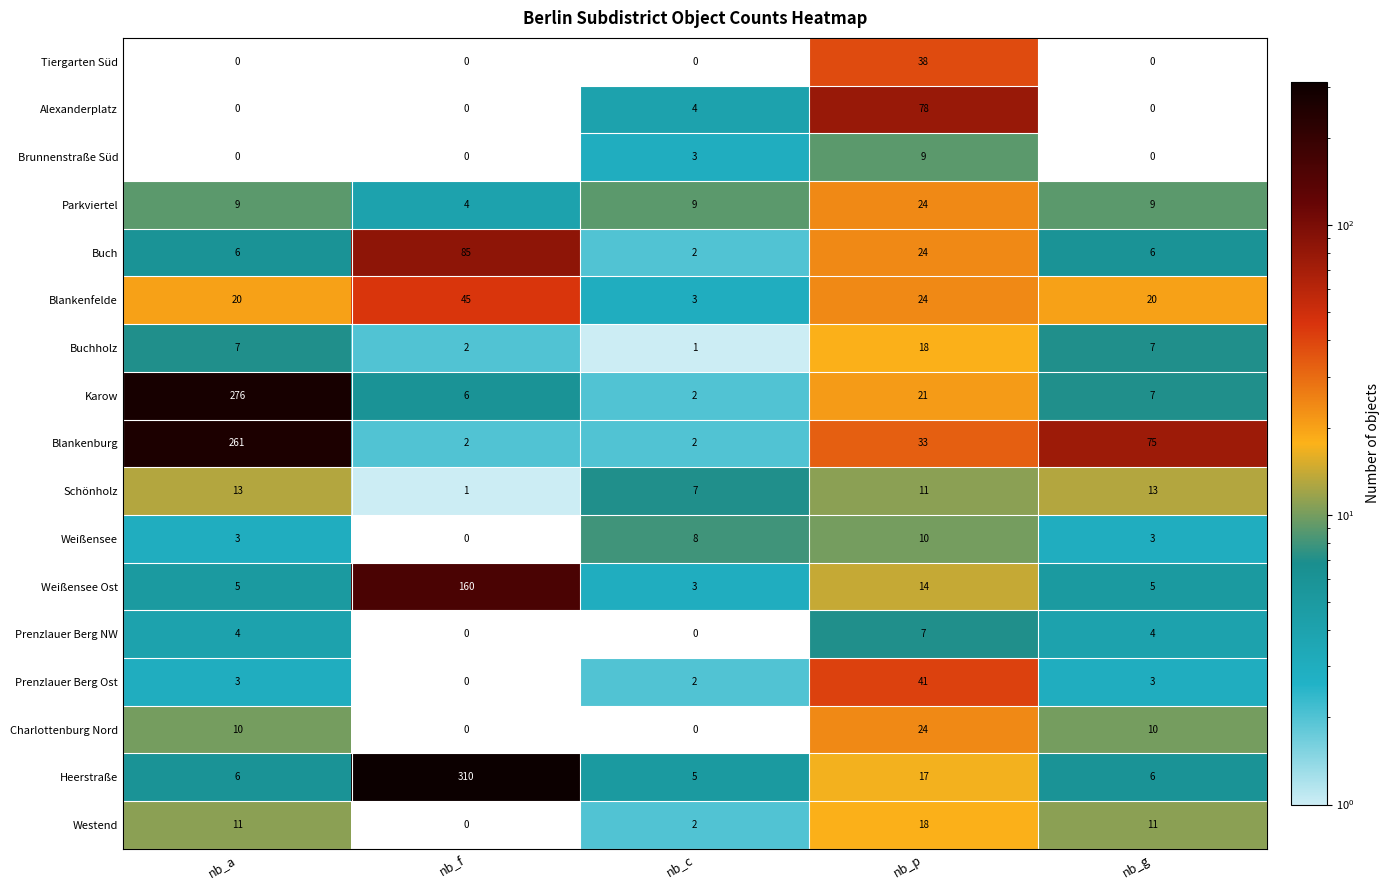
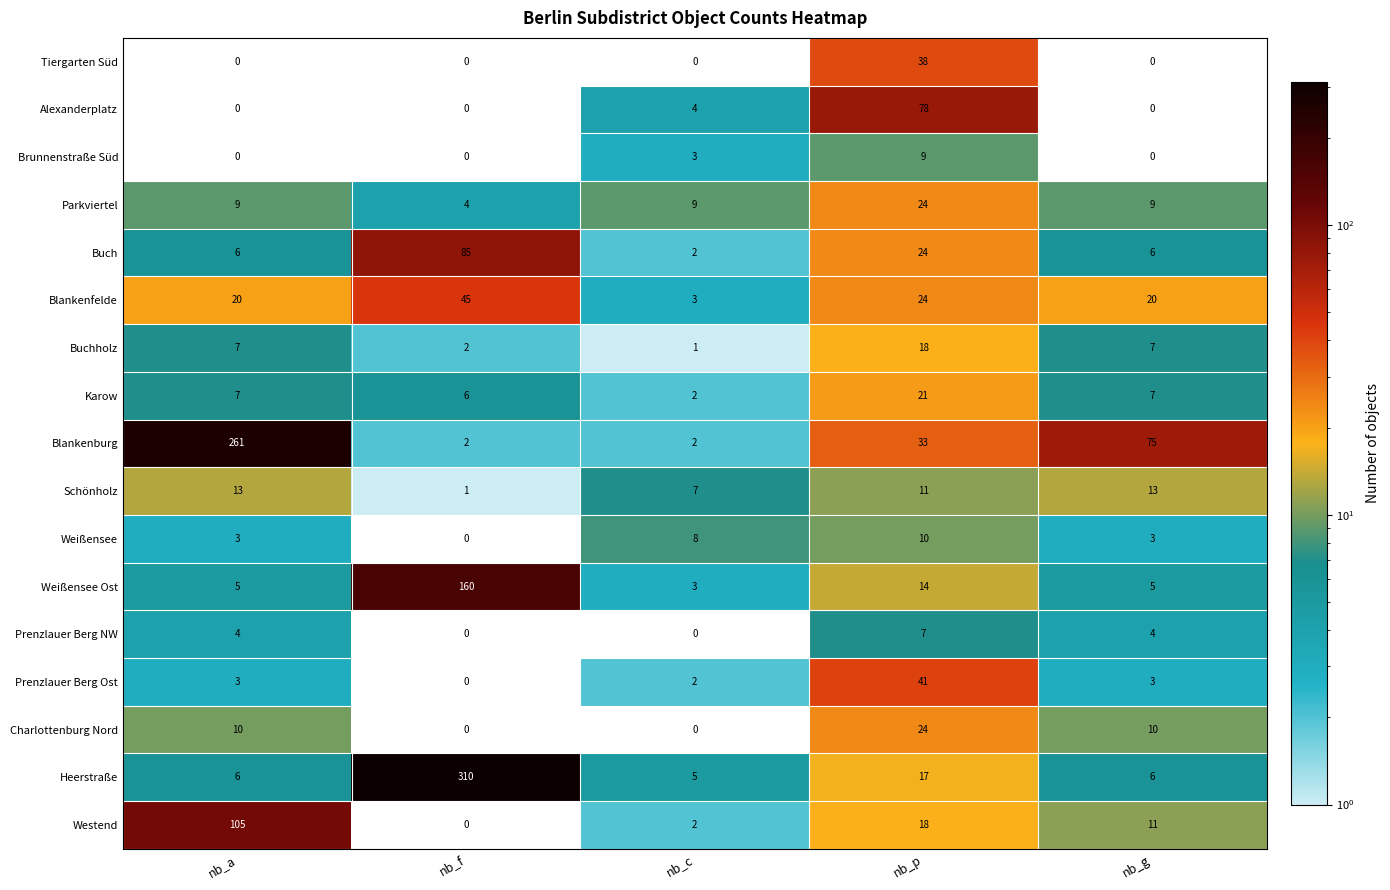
Karow, nb_a: 276 -> 7
Westend, nb_a: 11 -> 105
